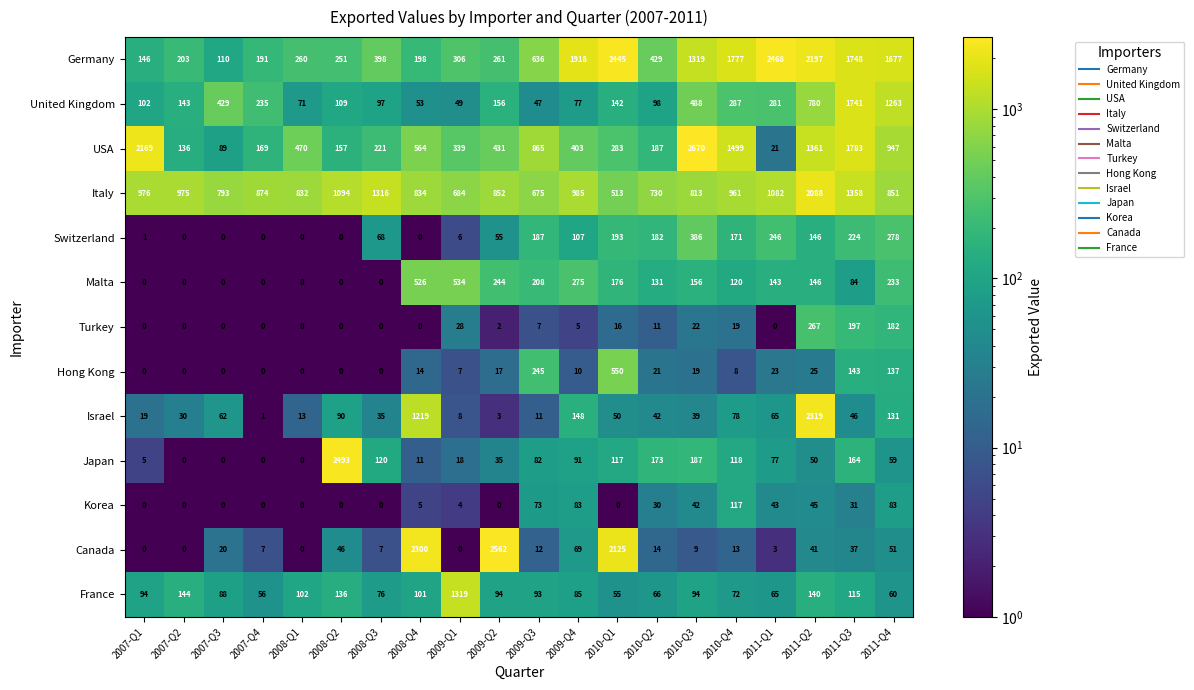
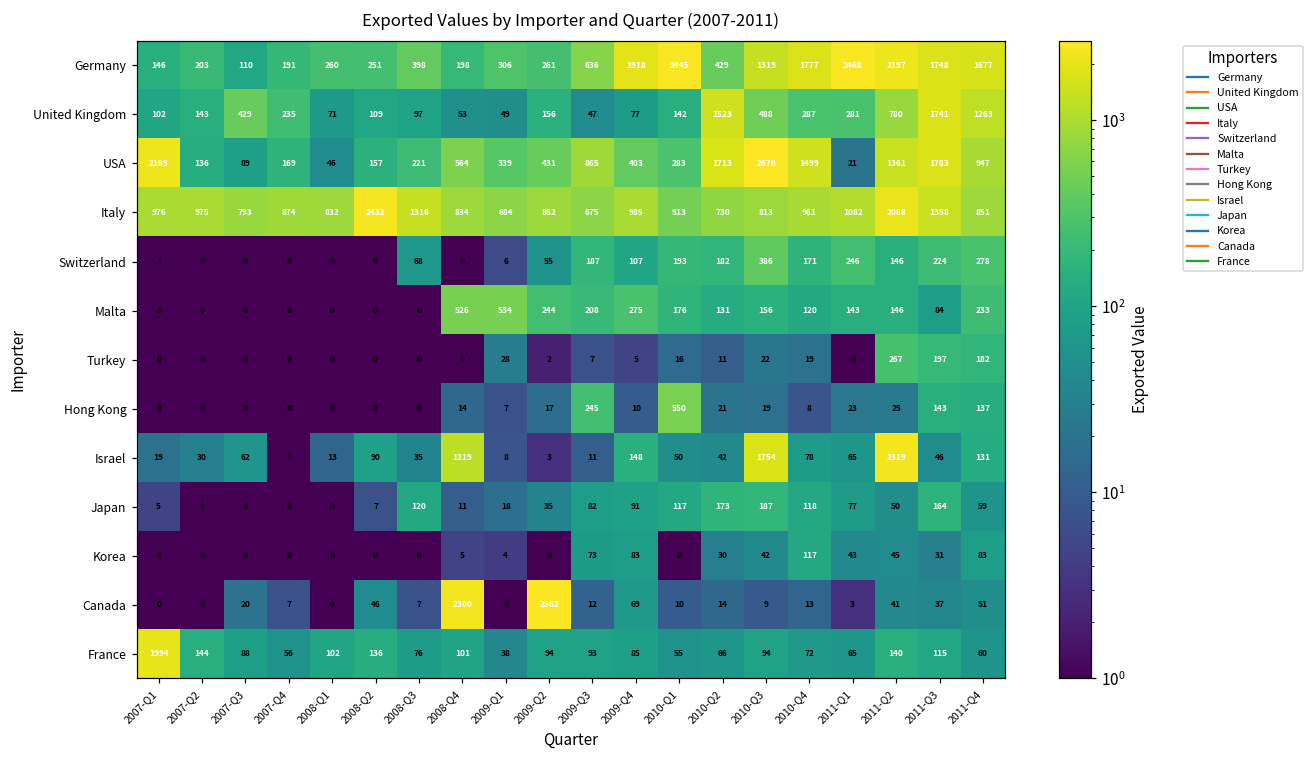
United Kingdom, 2010-Q2: 98 -> 1523
USA, 2008-Q1: 470 -> 46
USA, 2010-Q2: 187 -> 1713
Italy, 2008-Q2: 1094 -> 2432
Israel, 2010-Q3: 39 -> 1754
Japan, 2008-Q2: 2493 -> 7
Canada, 2010-Q1: 2125 -> 10
France, 2007-Q1: 94 -> 1994
France, 2009-Q1: 1319 -> 38
